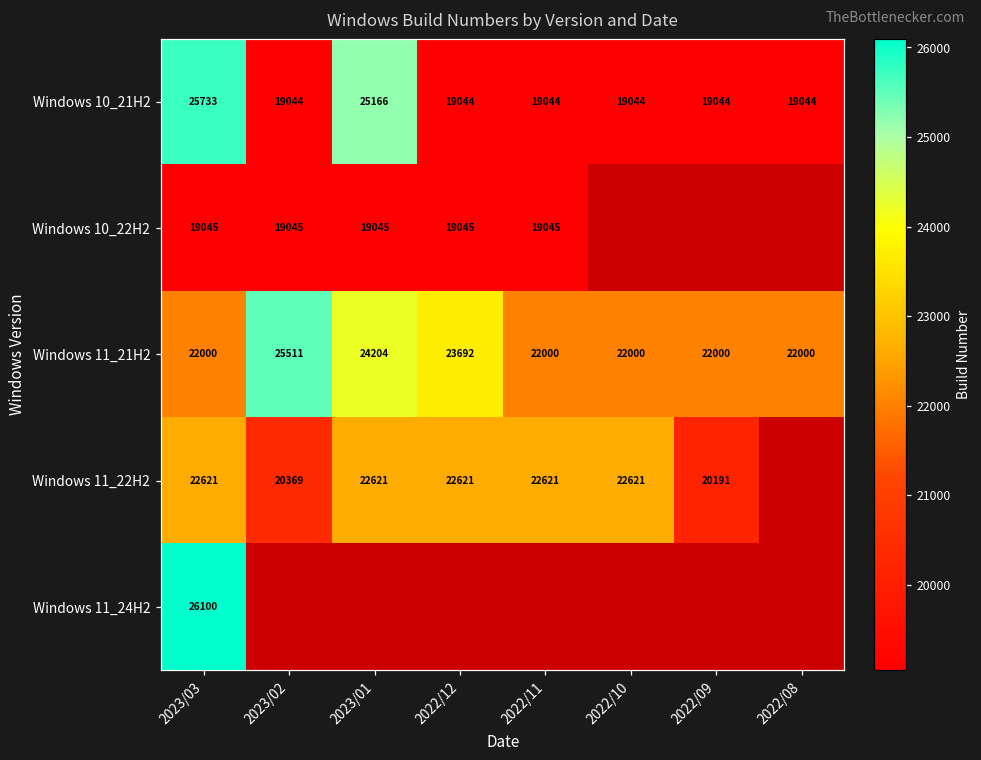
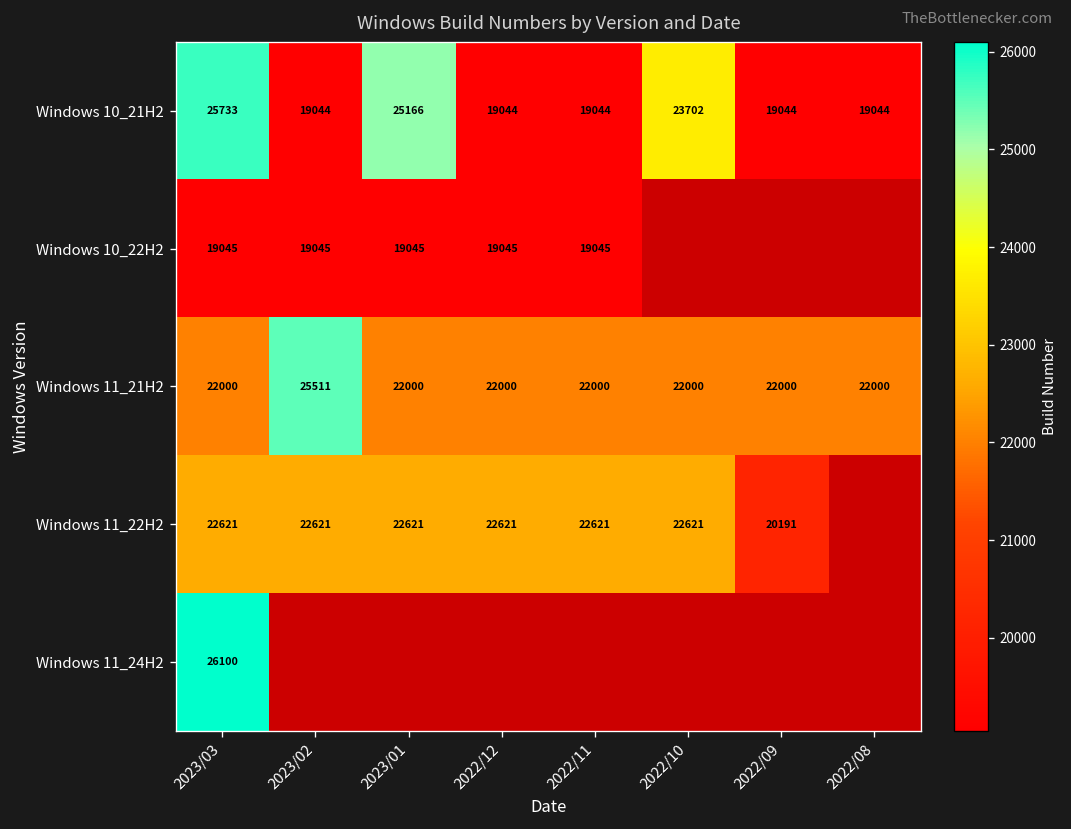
Windows 10_21H2, 2022/10: 19044 -> 23702
Windows 11_21H2, 2023/01: 24204 -> 22000
Windows 11_21H2, 2022/12: 23692 -> 22000
Windows 11_22H2, 2023/02: 20369 -> 22621
